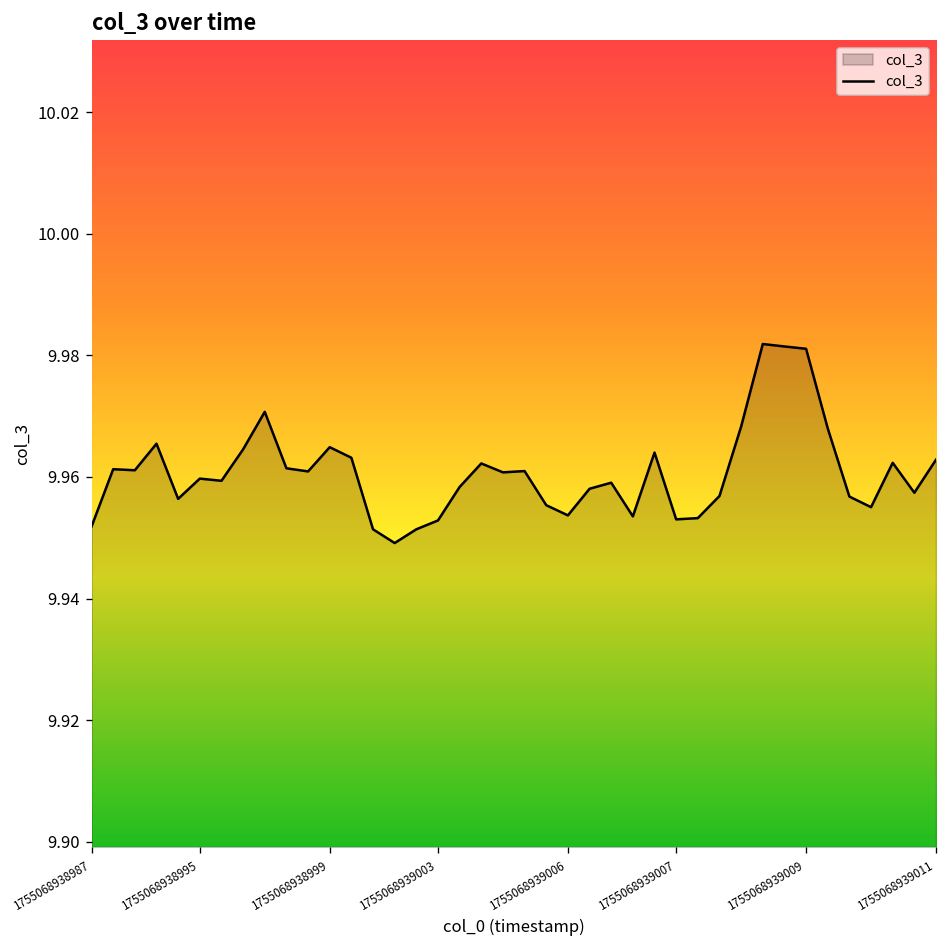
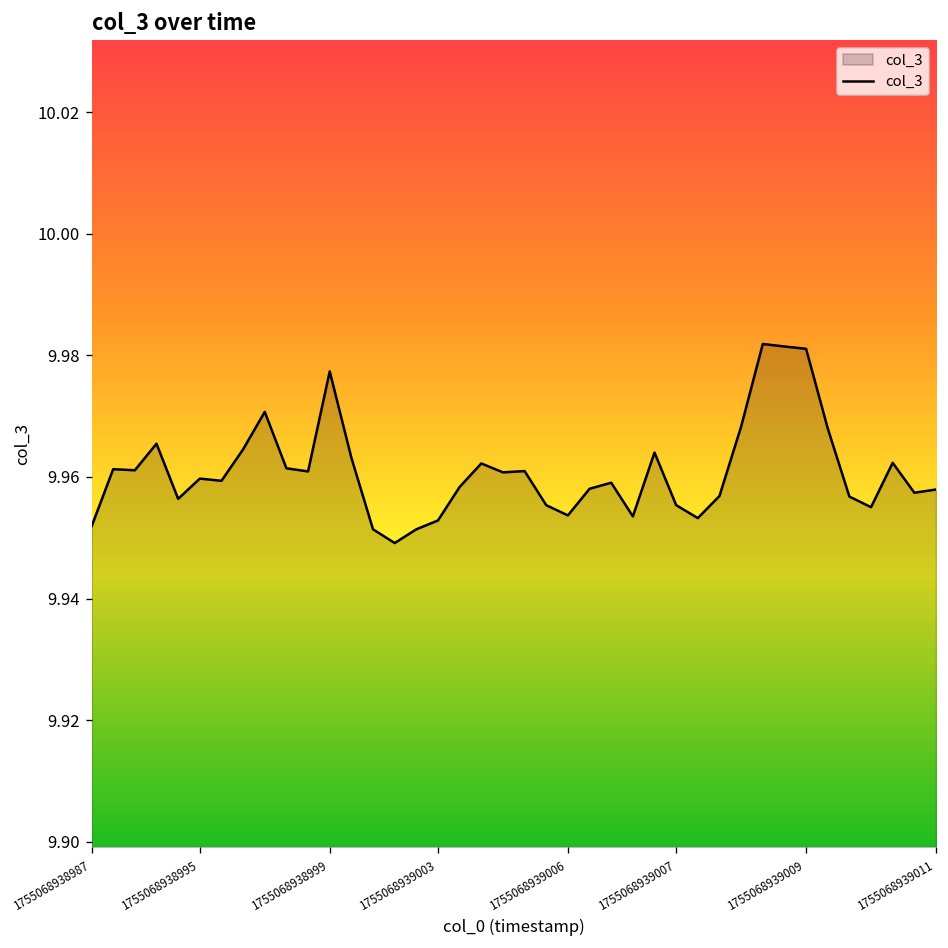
1755068938999: 9.965 -> 9.977
1755068939007: 9.953 -> 9.955
1755068939011: 9.963 -> 9.958
